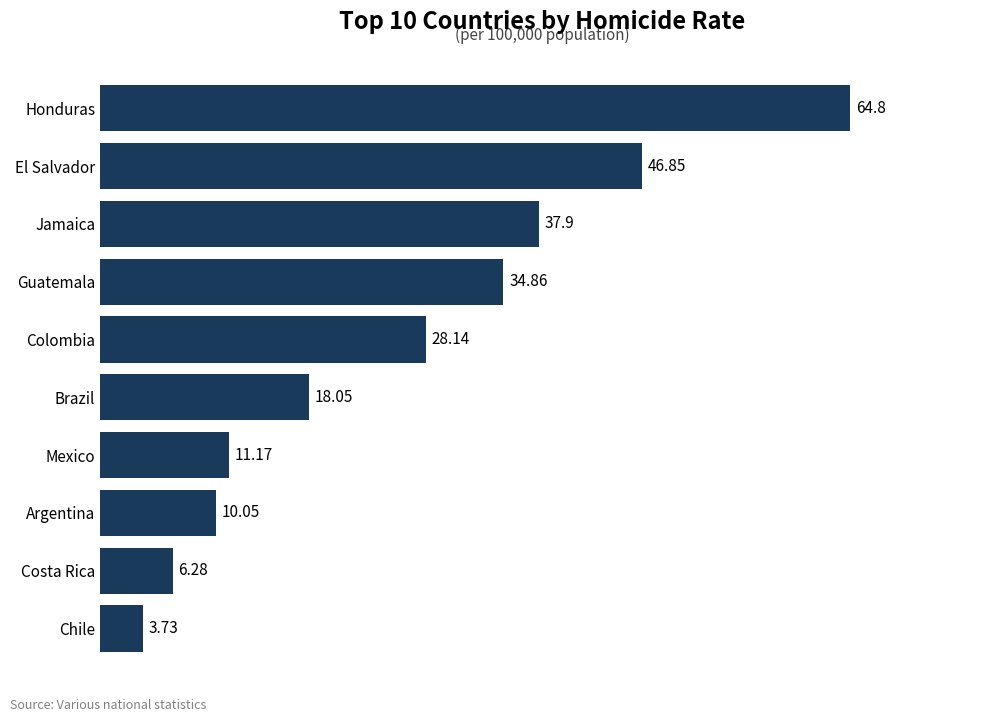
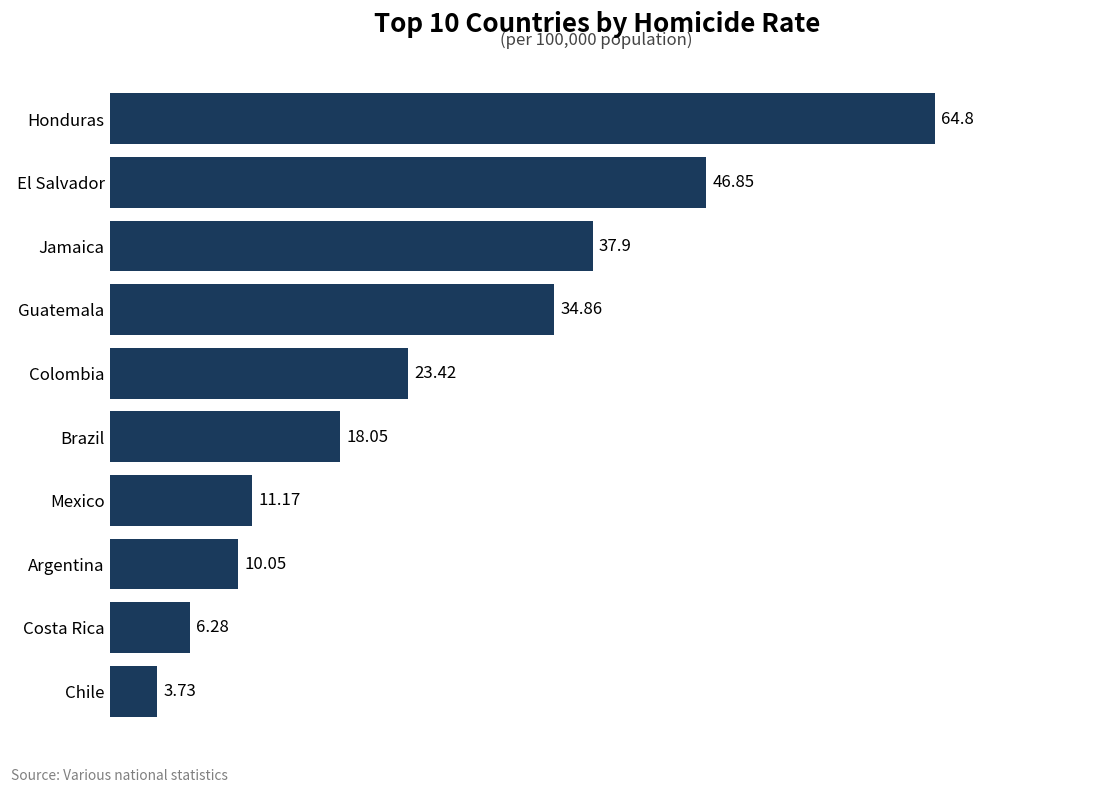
Colombia: 28.14 -> 23.42
